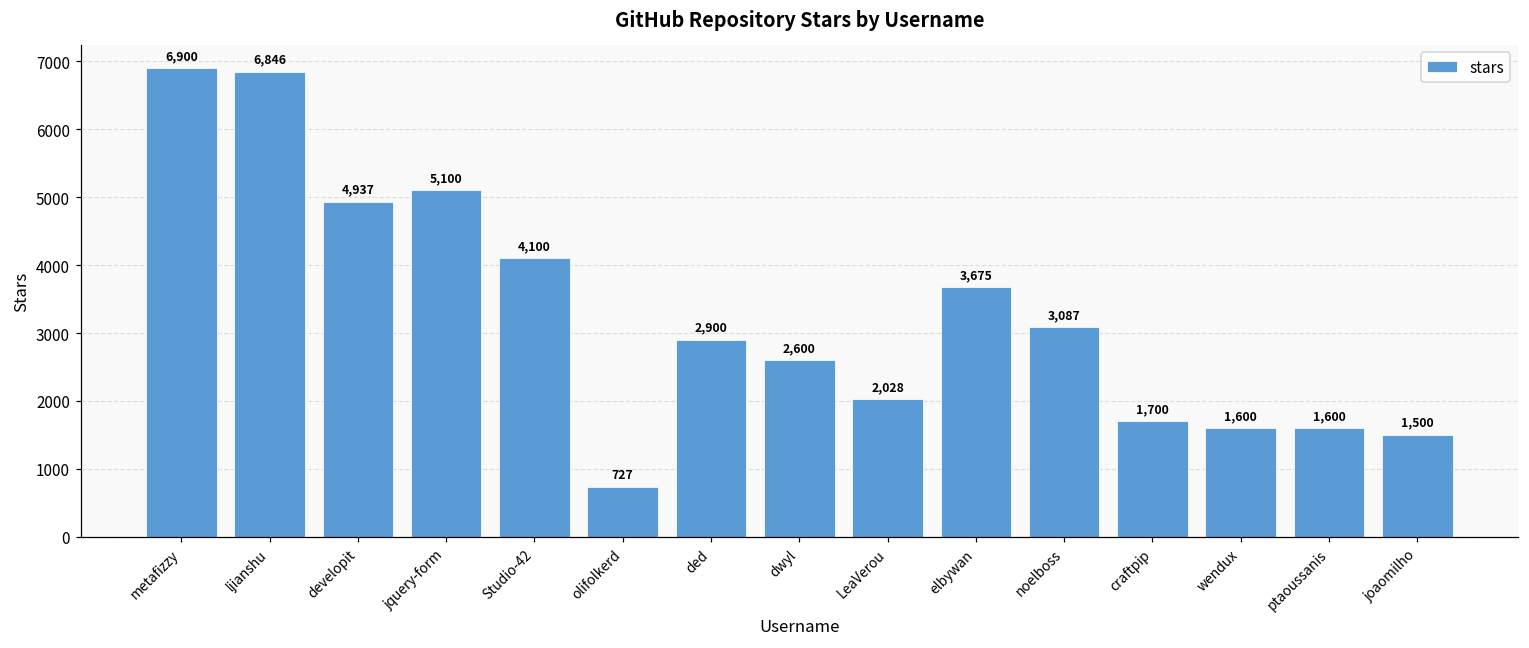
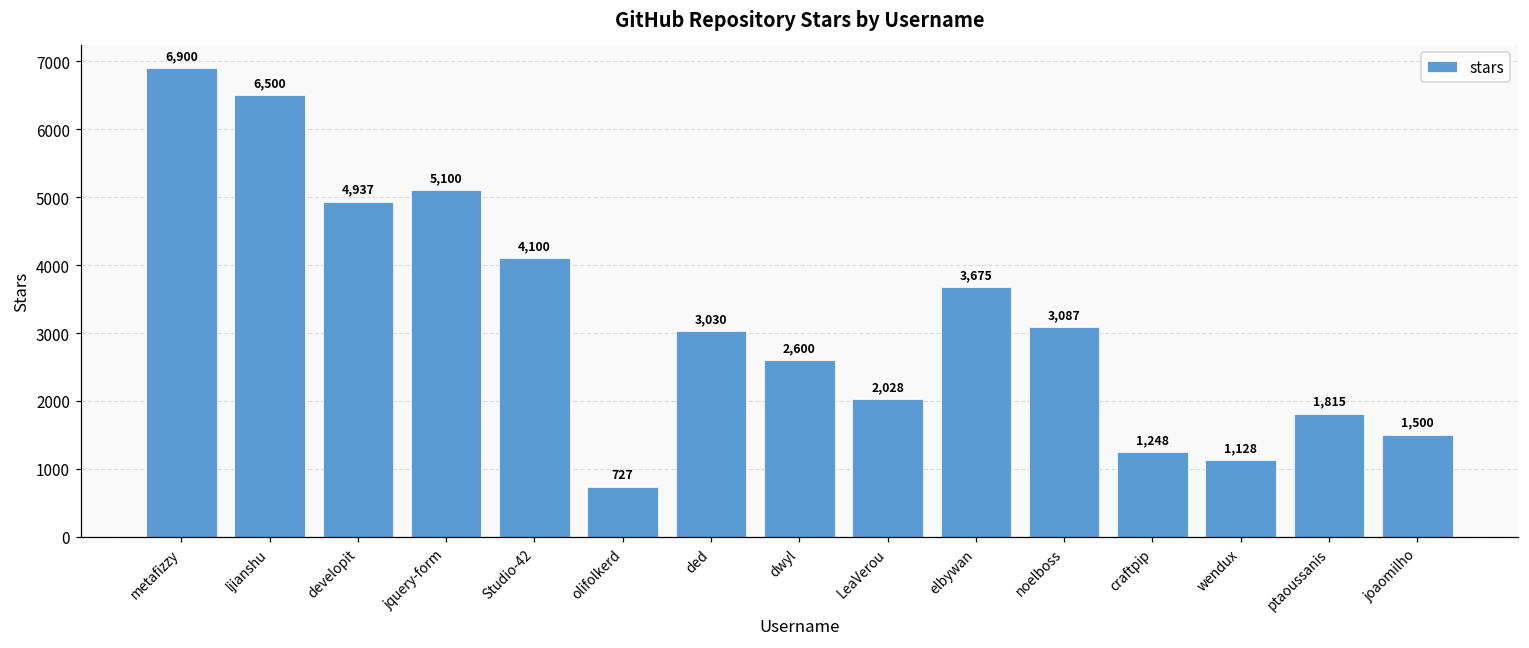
ljianshu: 6,846 -> 6,500
ded: 2,900 -> 3,030
craftpip: 1,700 -> 1,248
wendux: 1,600 -> 1,128
ptaoussanis: 1,600 -> 1,815
